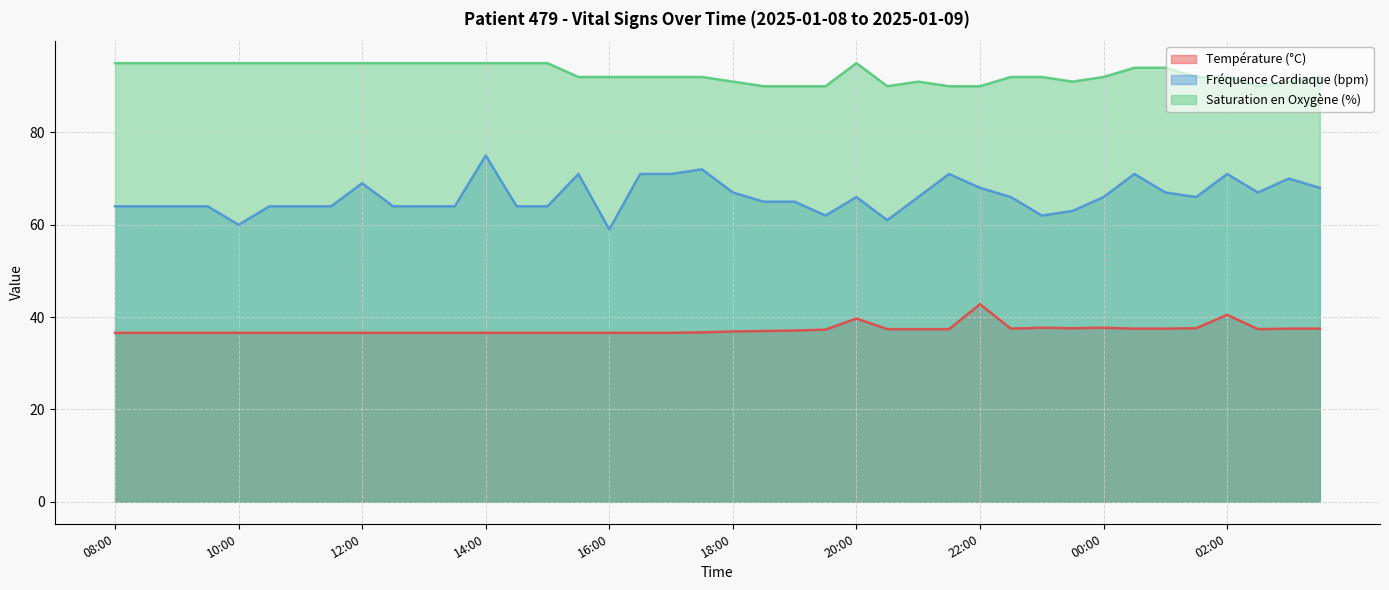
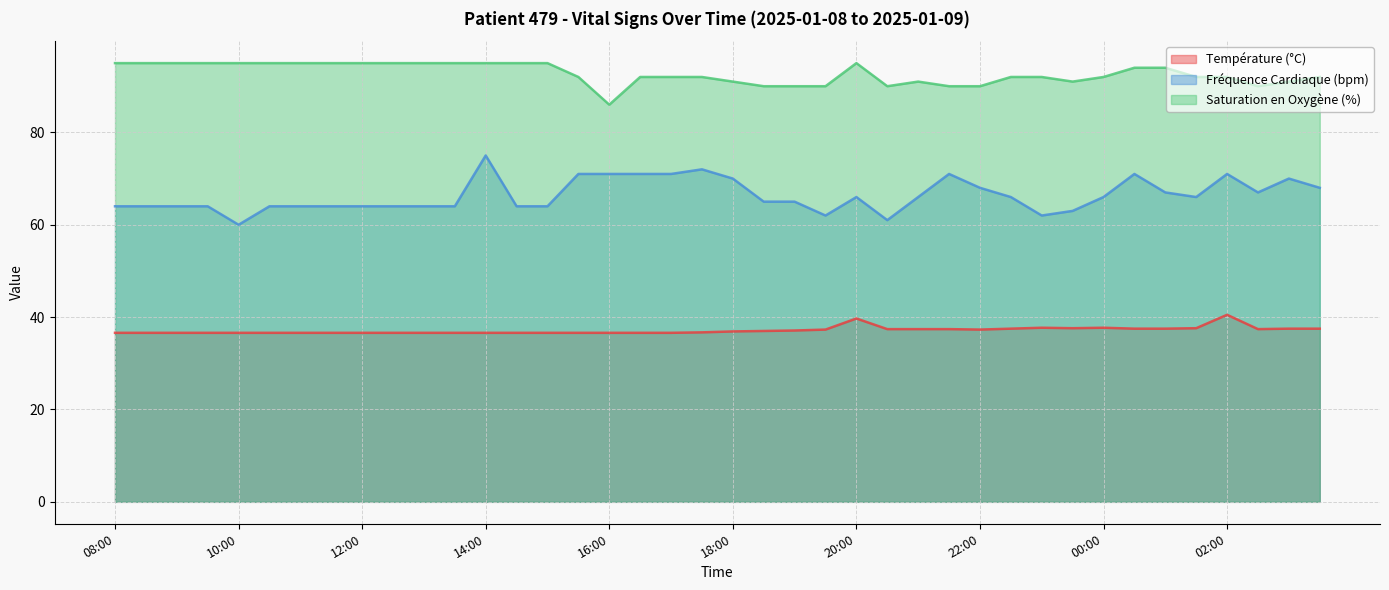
Fréquence Cardiaque (bpm), 12:00: 69 -> 64
Fréquence Cardiaque (bpm), 16:00: 59 -> 71
Saturation en Oxygène (%), 16:00: 92 -> 86
Fréquence Cardiaque (bpm), 18:00: 67 -> 70
Température (°C), 22:00: 43 -> 37
